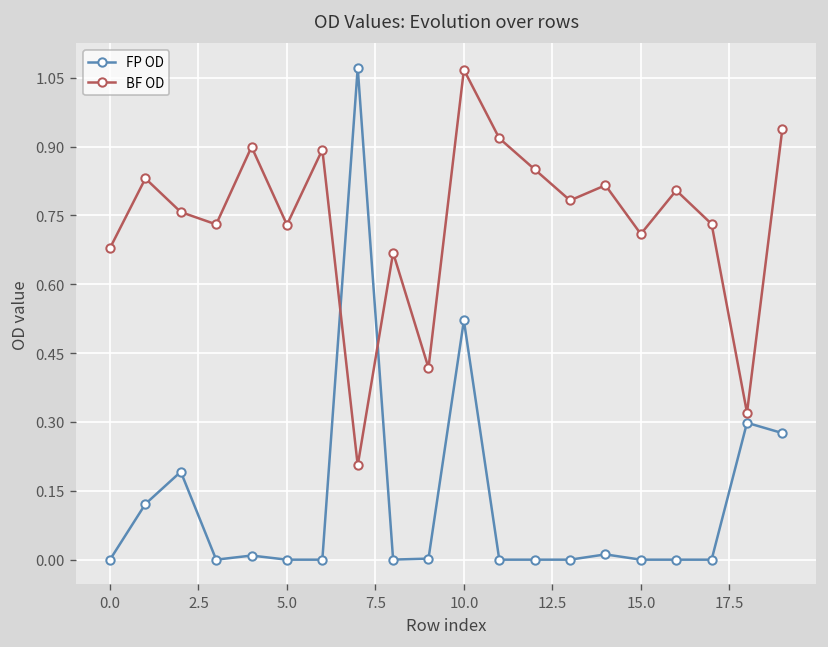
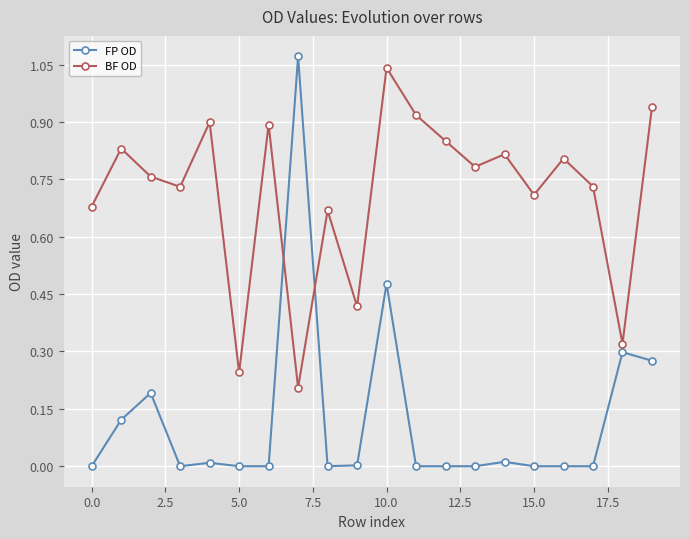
BF OD, 5.0: 0.73 -> 0.25
FP OD, 10.0: 0.52 -> 0.48
BF OD, 10.0: 1.07 -> 1.04
